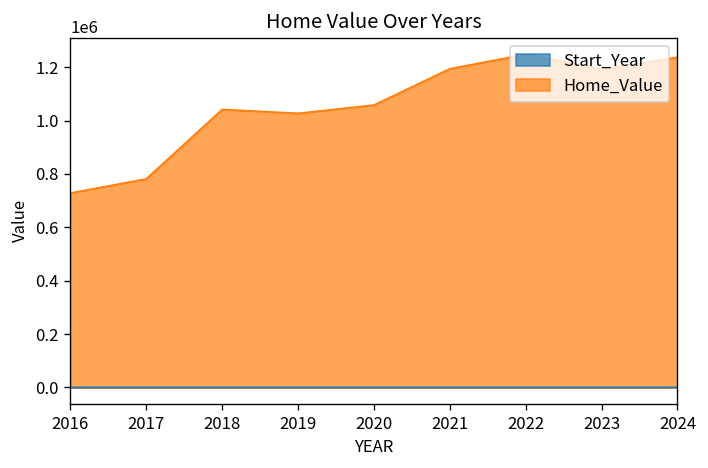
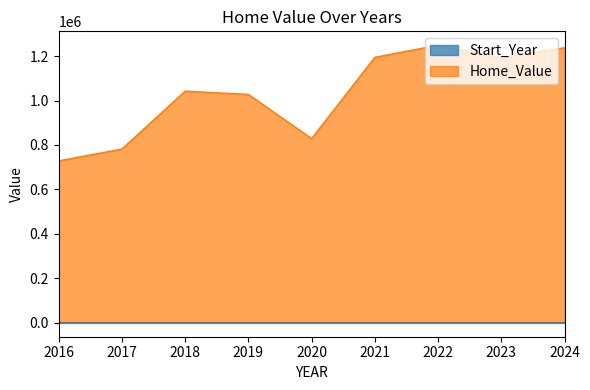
Home_Value, 2020: 1060000 -> 830000
